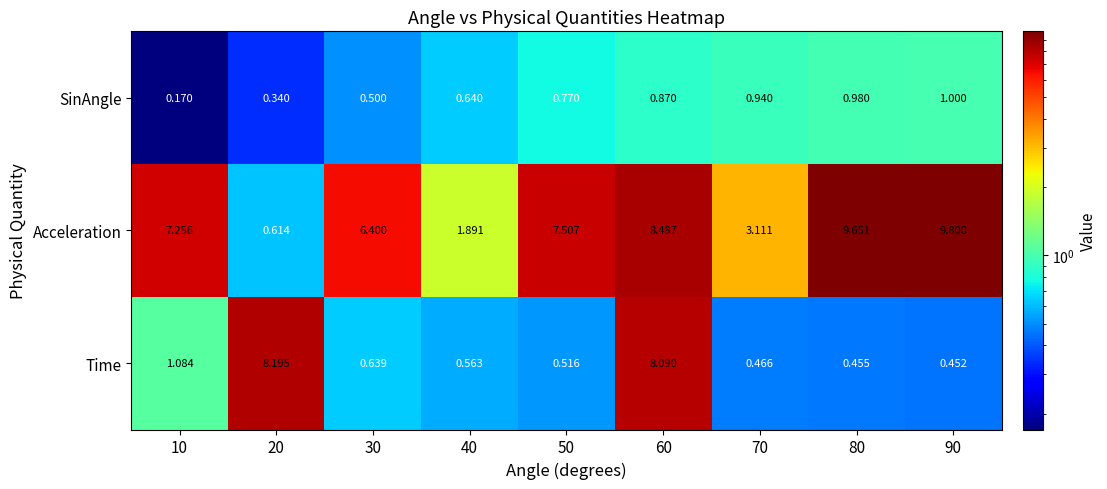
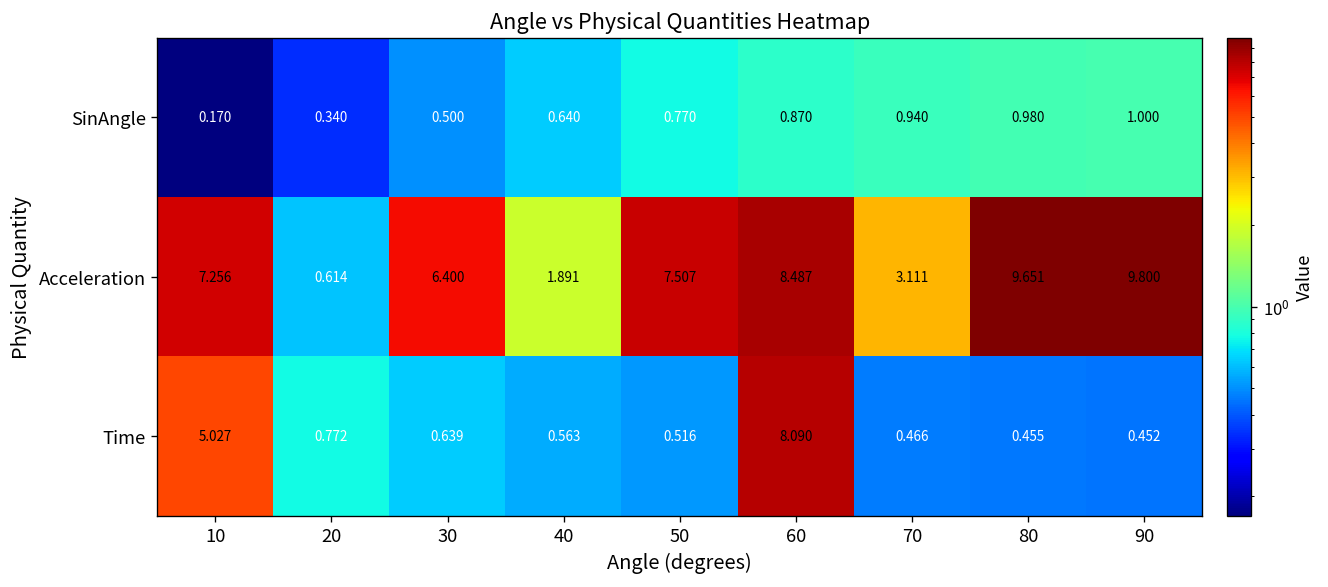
Time, 10: 1.084 -> 5.027
Time, 20: 8.195 -> 0.772
